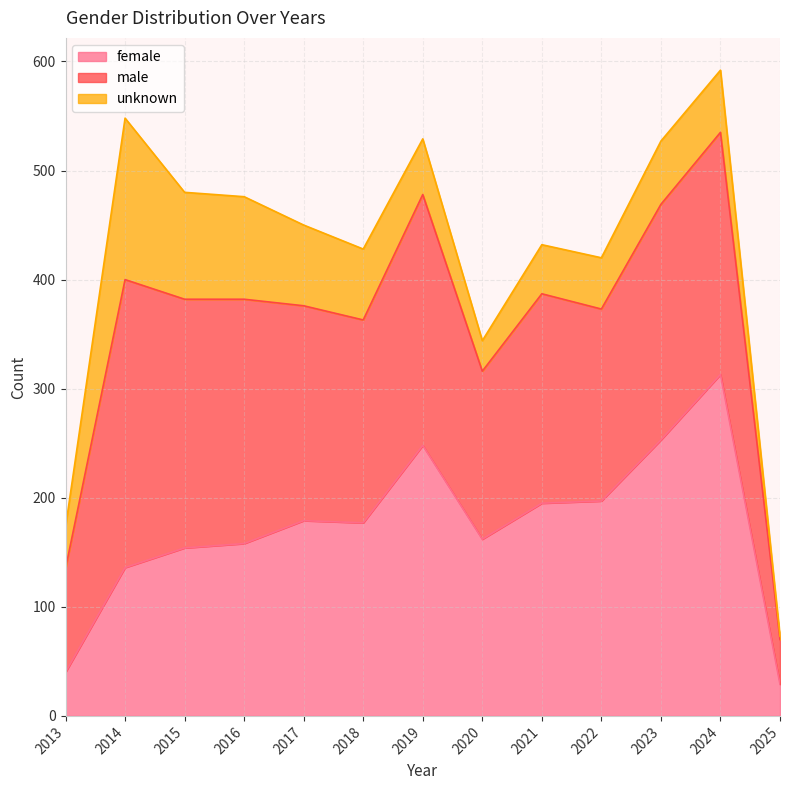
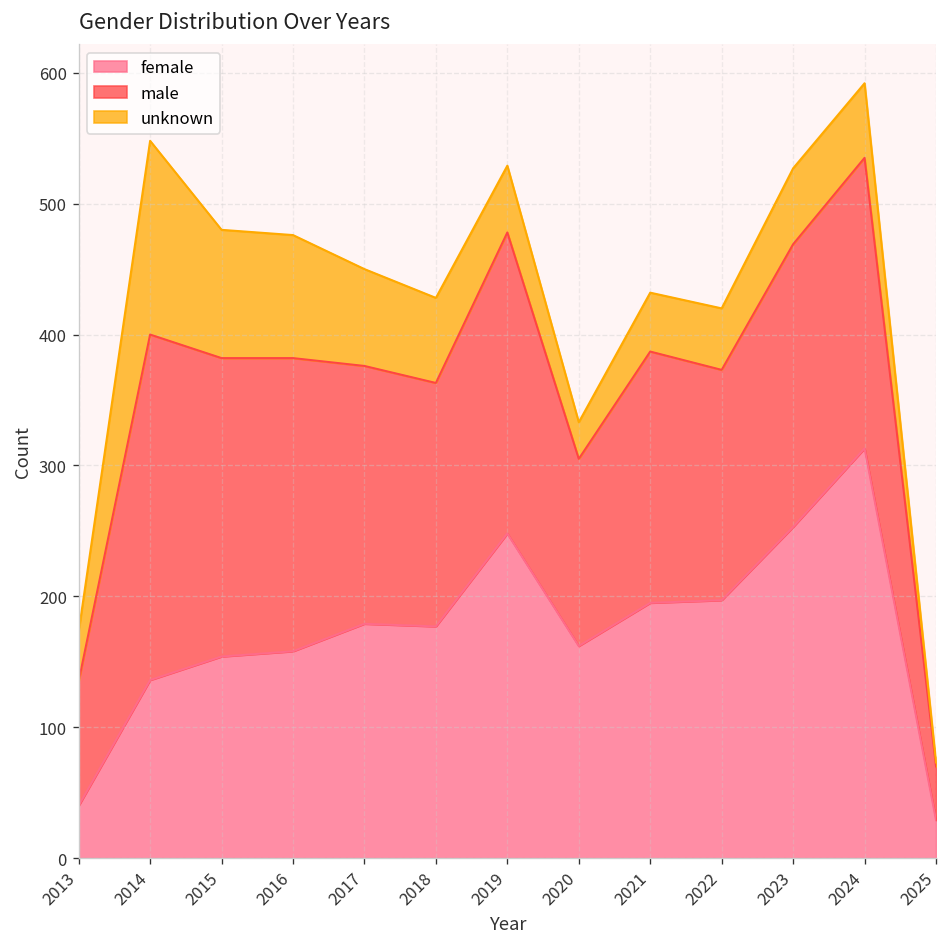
male, 2020: 154 -> 143
